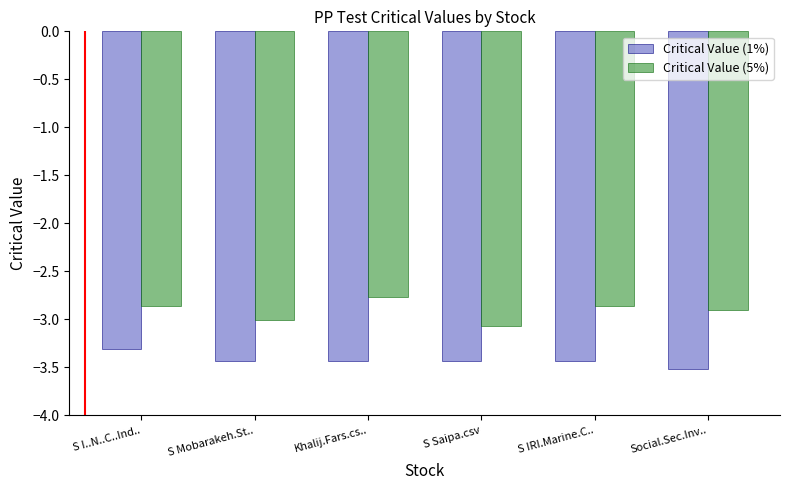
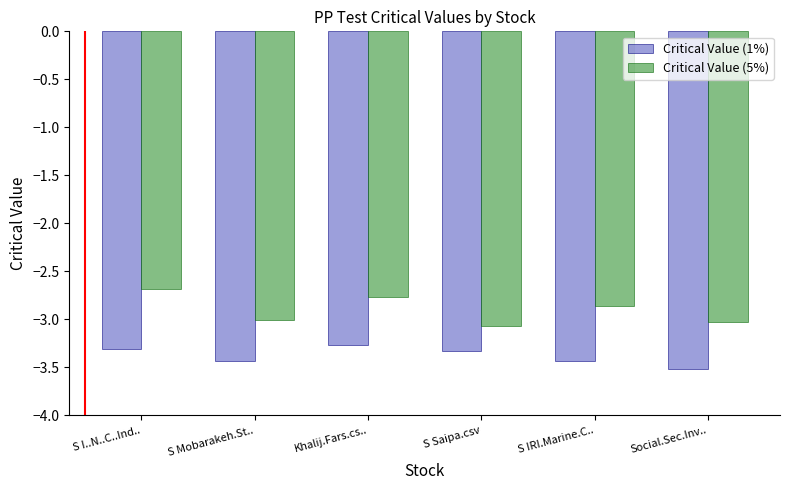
Critical Value (5%), S I..N..C..Ind..: -2.9 -> -2.7
Critical Value (1%), Khalij.Fars.cs..: -3.4 -> -3.3
Critical Value (1%), S Saipa.csv: -3.4 -> -3.3
Critical Value (5%), Social.Sec.Inv..: -2.9 -> -3.0
